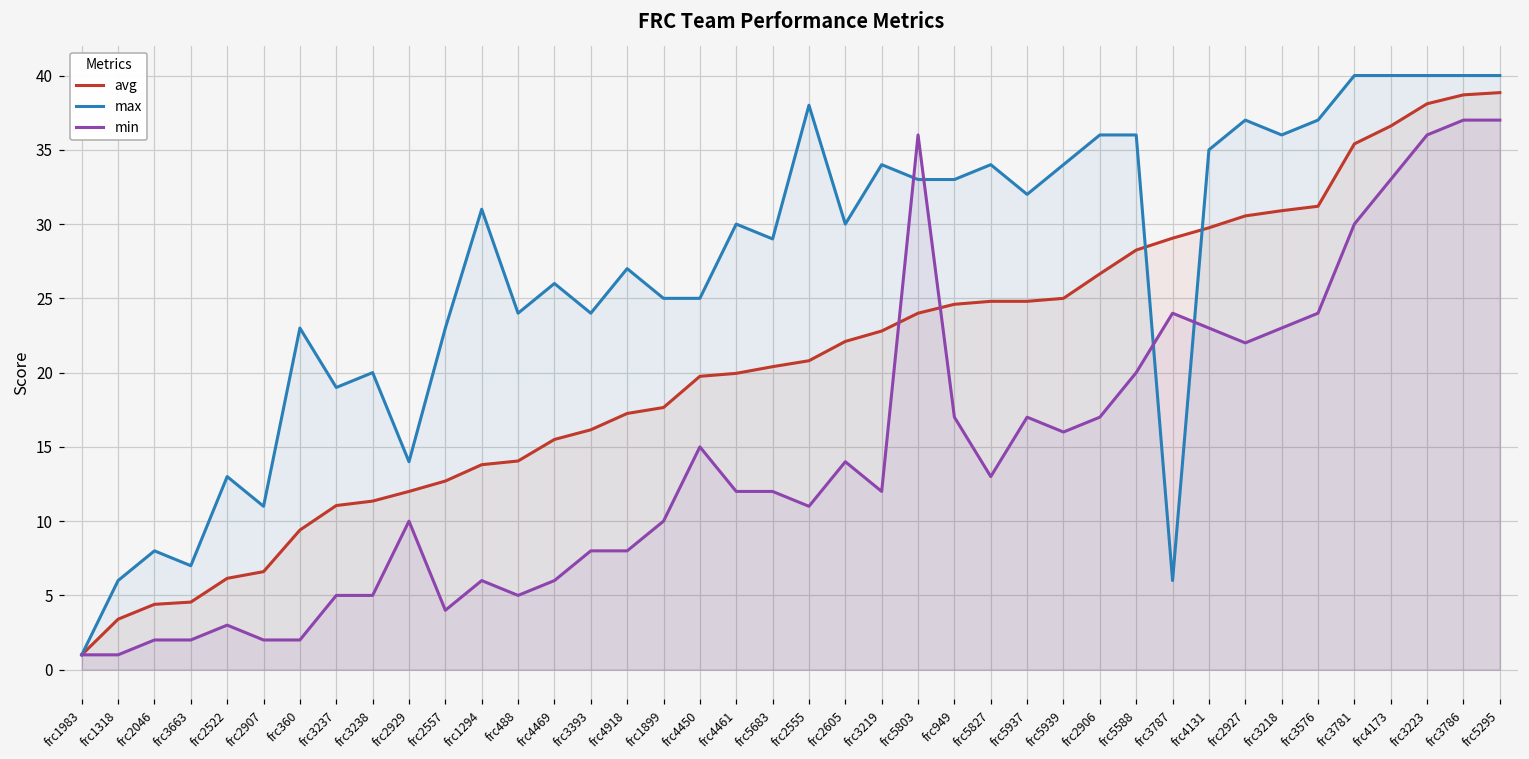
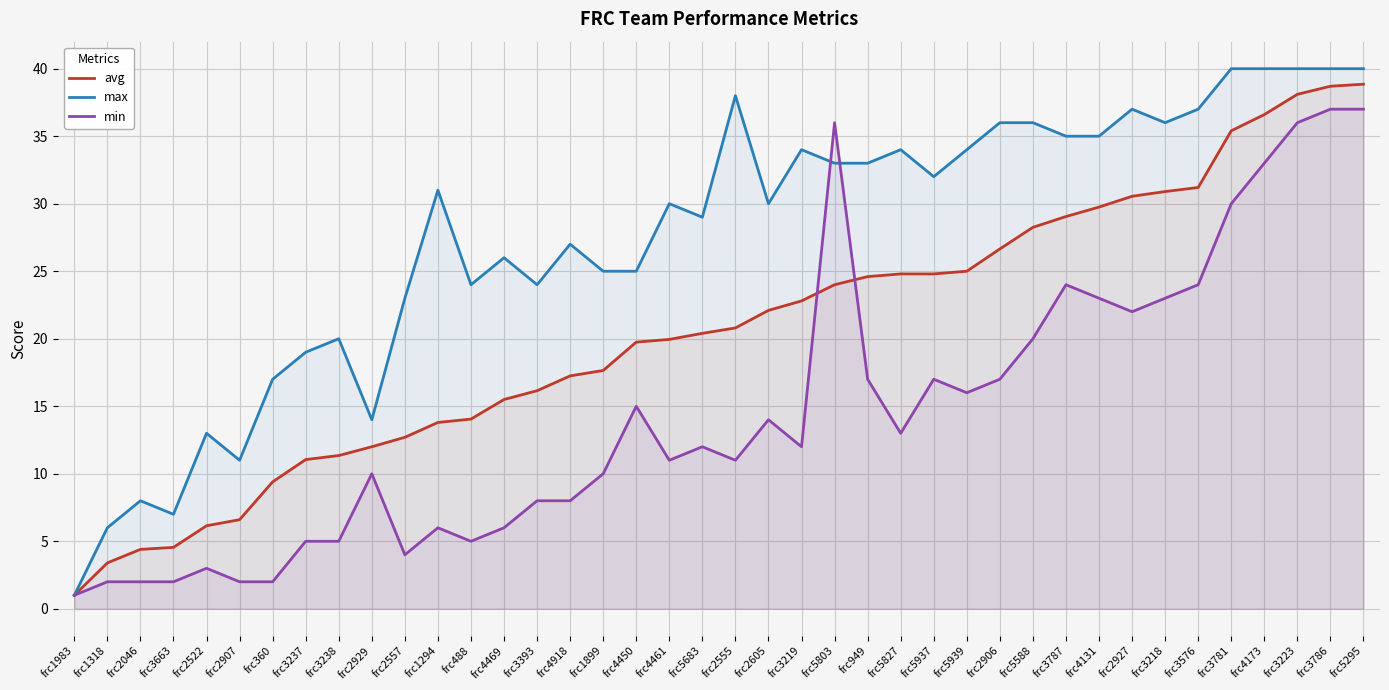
min, frc1318: 1 -> 2
max, frc360: 23 -> 17
min, frc4461: 12 -> 11
max, frc3787: 6 -> 35
